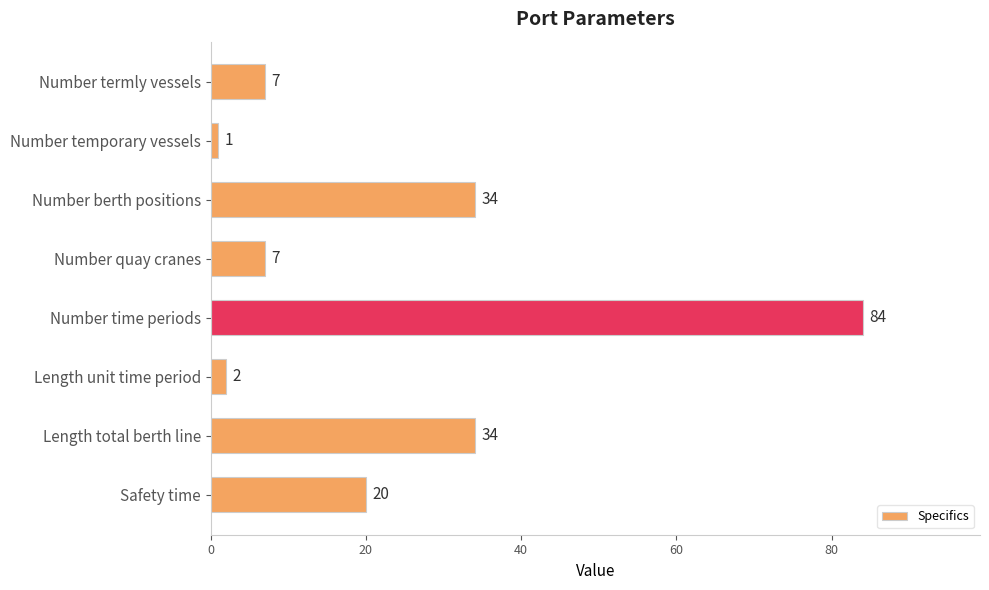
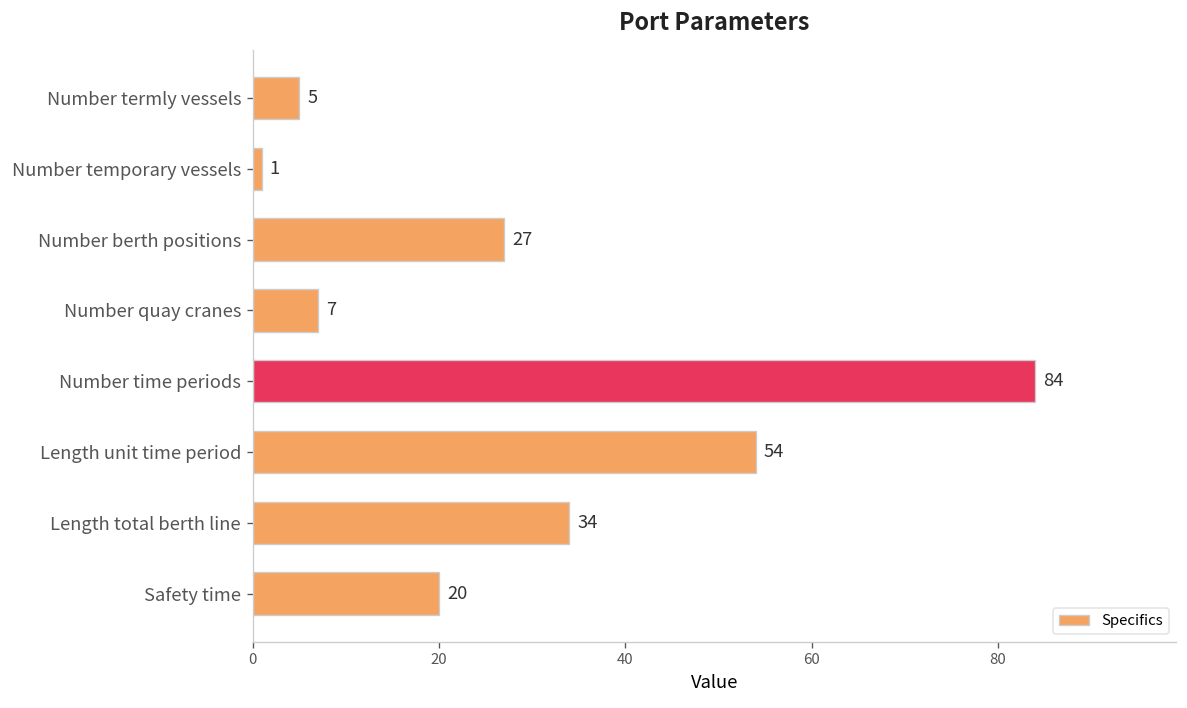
Number termly vessels: 7 -> 5
Number berth positions: 34 -> 27
Length unit time period: 2 -> 54
